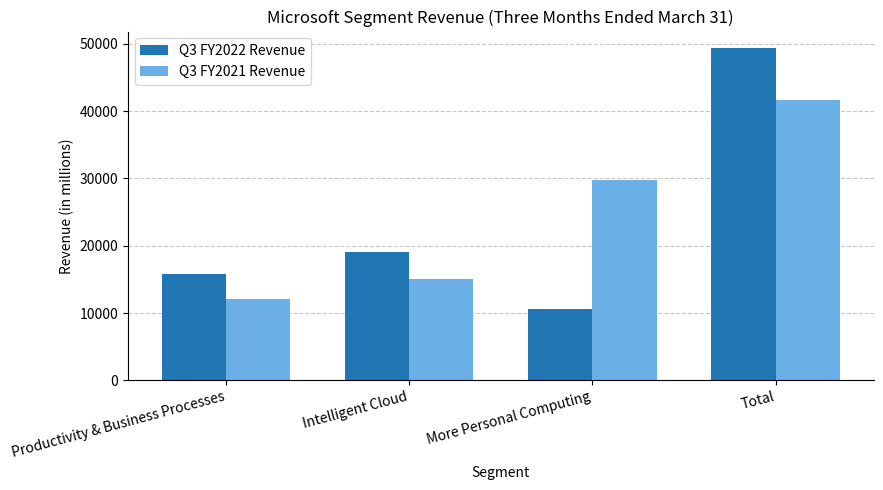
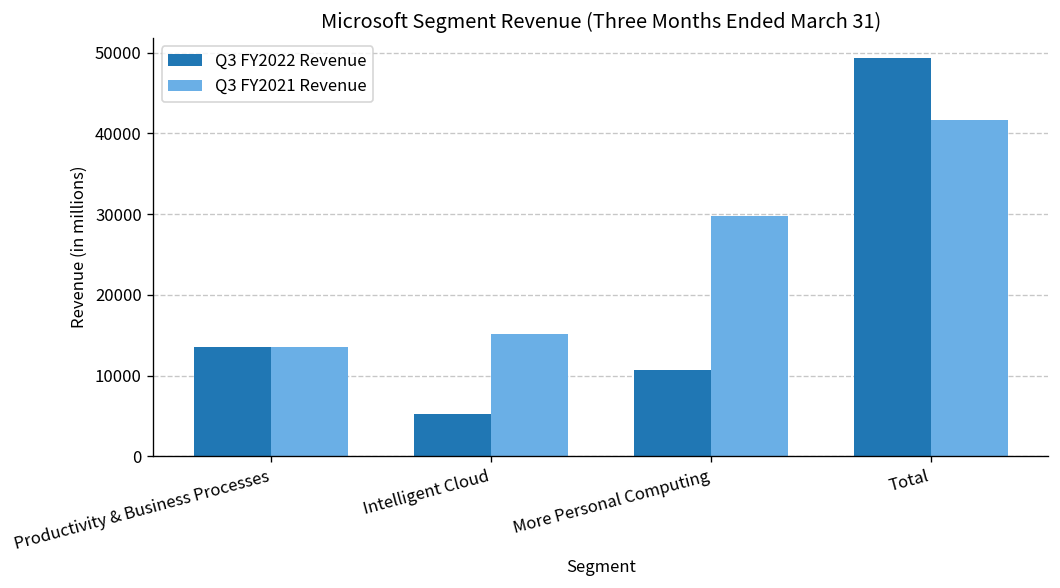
Q3 FY2022 Revenue, Productivity & Business Processes: 16000 -> 14000
Q3 FY2021 Revenue, Productivity & Business Processes: 12000 -> 14000
Q3 FY2022 Revenue, Intelligent Cloud: 19000 -> 5000
